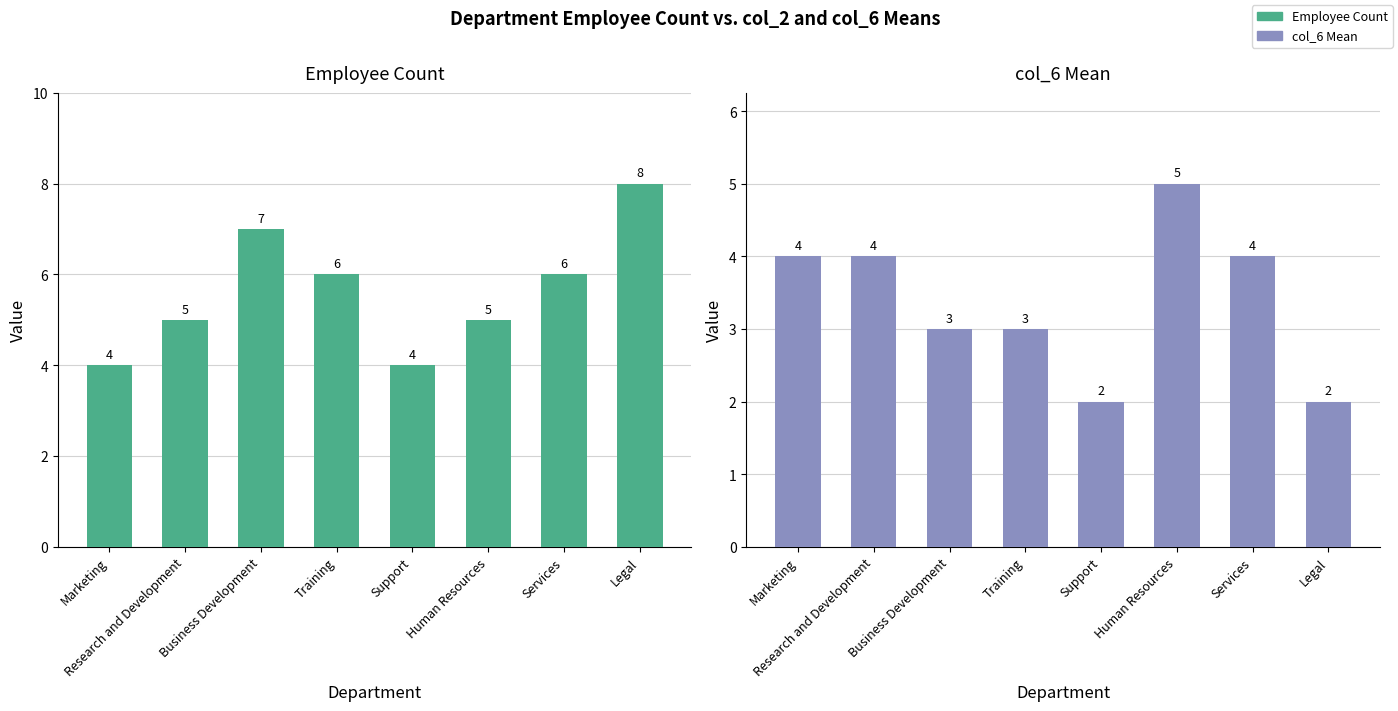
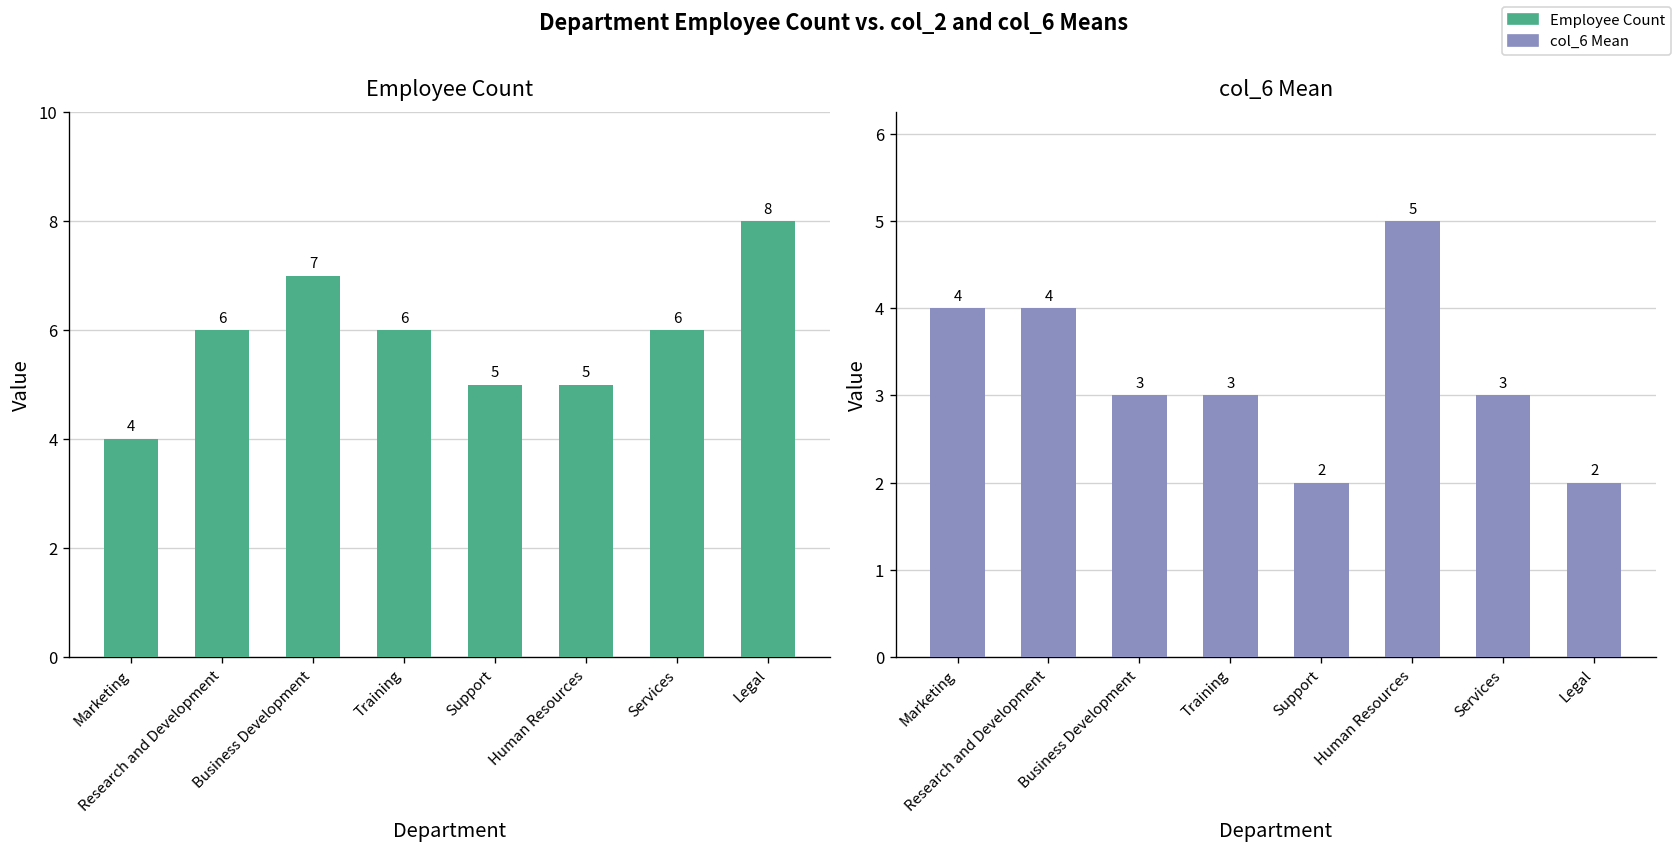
Employee Count, Research and Development: 5 -> 6
Employee Count, Support: 4 -> 5
col_6 Mean, Services: 4 -> 3
